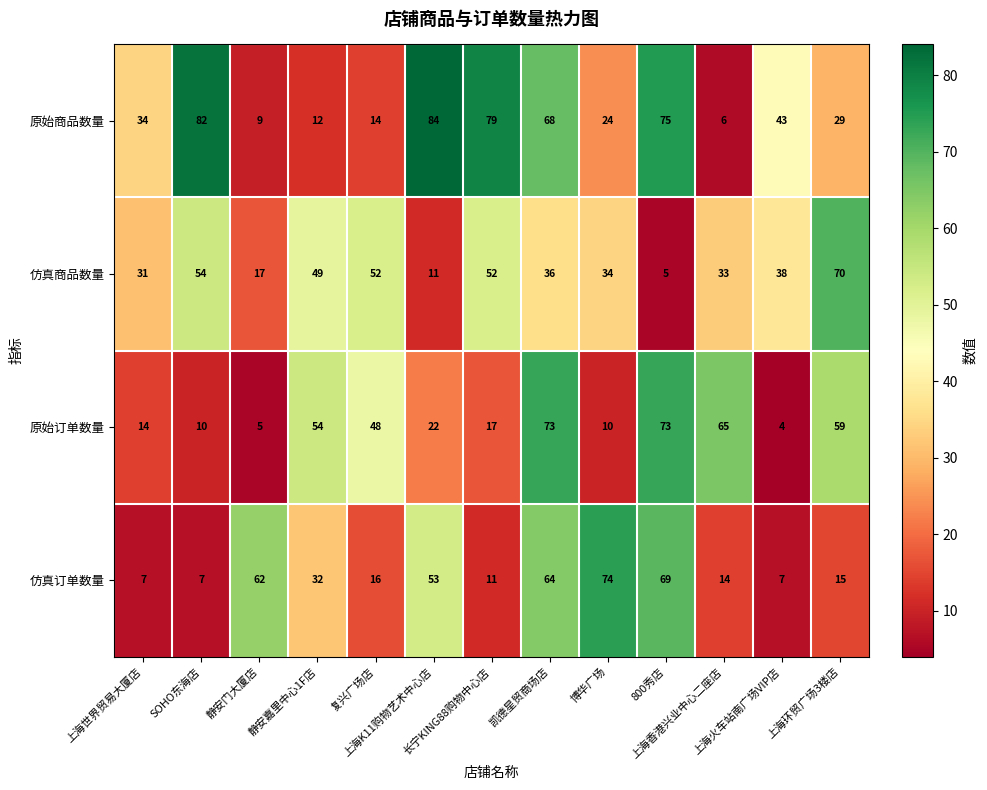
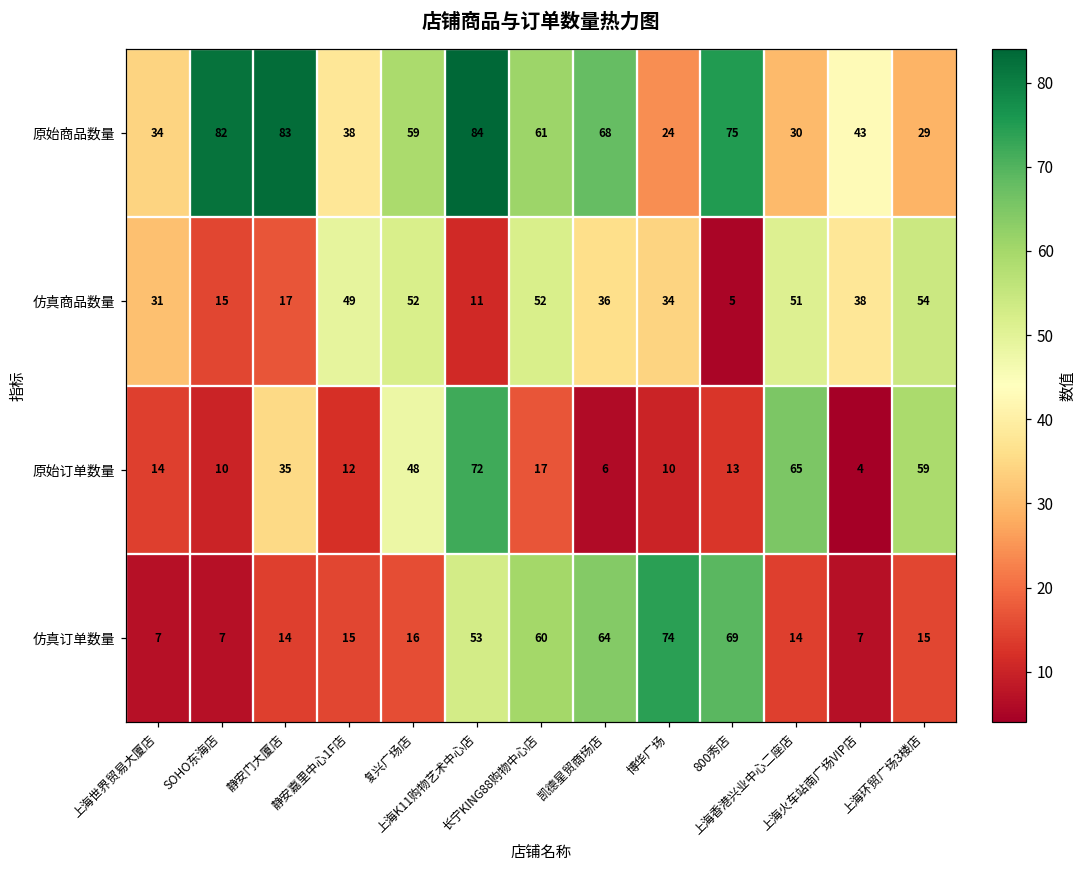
原始商品数量, 静安门大厦店: 9 -> 83
原始商品数量, 静安嘉里中心1F店: 12 -> 38
原始商品数量, 复兴广场店: 14 -> 59
原始商品数量, 长宁KING88购物中心店: 79 -> 61
原始商品数量, 上海香港兴业中心二座店: 6 -> 30
仿真商品数量, SOHO东海店: 54 -> 15
仿真商品数量, 上海香港兴业中心二座店: 33 -> 51
仿真商品数量, 上海环贸广场3楼店: 70 -> 54
原始订单数量, 静安门大厦店: 5 -> 35
原始订单数量, 静安嘉里中心1F店: 54 -> 12
原始订单数量, 上海K11购物艺术中心店: 22 -> 72
原始订单数量, 凯德星贸商场店: 73 -> 6
原始订单数量, 800秀店: 73 -> 13
仿真订单数量, 静安门大厦店: 62 -> 14
仿真订单数量, 静安嘉里中心1F店: 32 -> 15
仿真订单数量, 长宁KING88购物中心店: 11 -> 60
